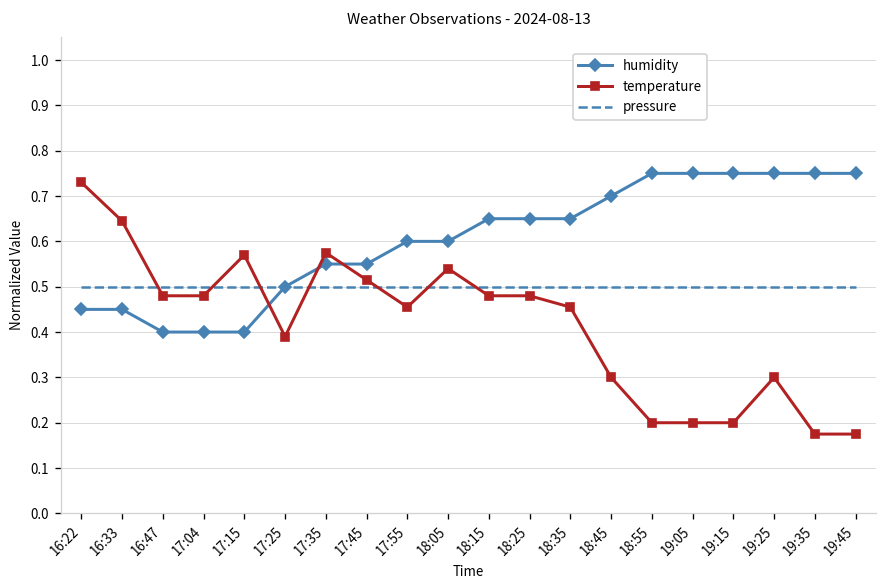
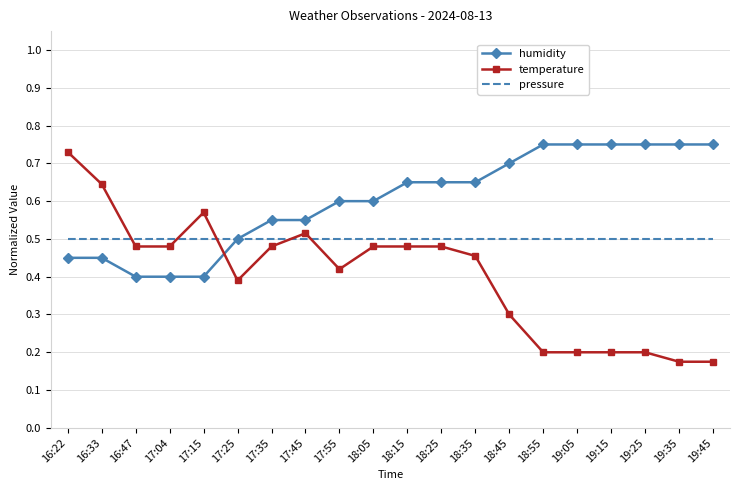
temperature, 17:35: 0.57 -> 0.48
temperature, 17:55: 0.46 -> 0.42
temperature, 18:05: 0.54 -> 0.48
temperature, 19:25: 0.30 -> 0.20
